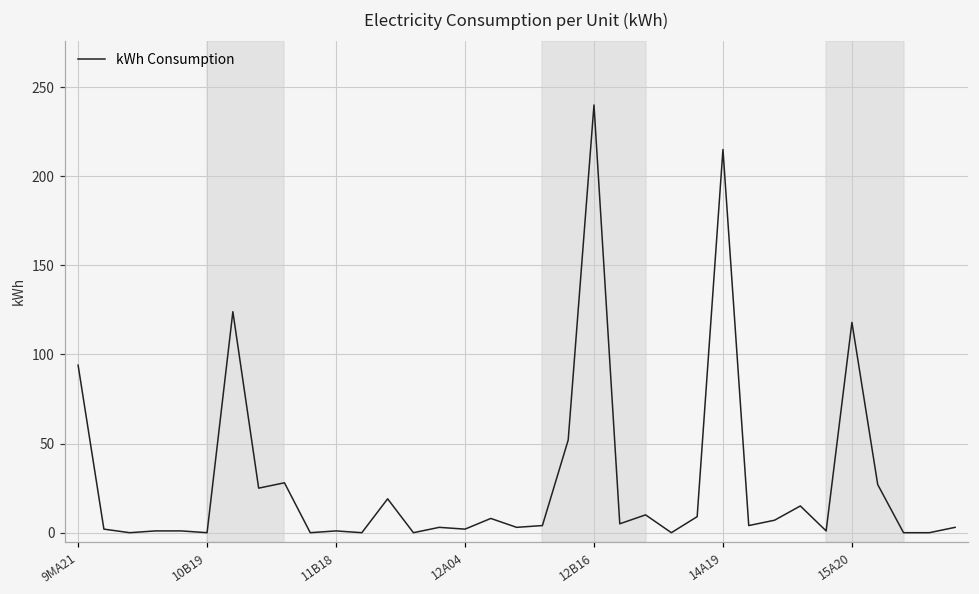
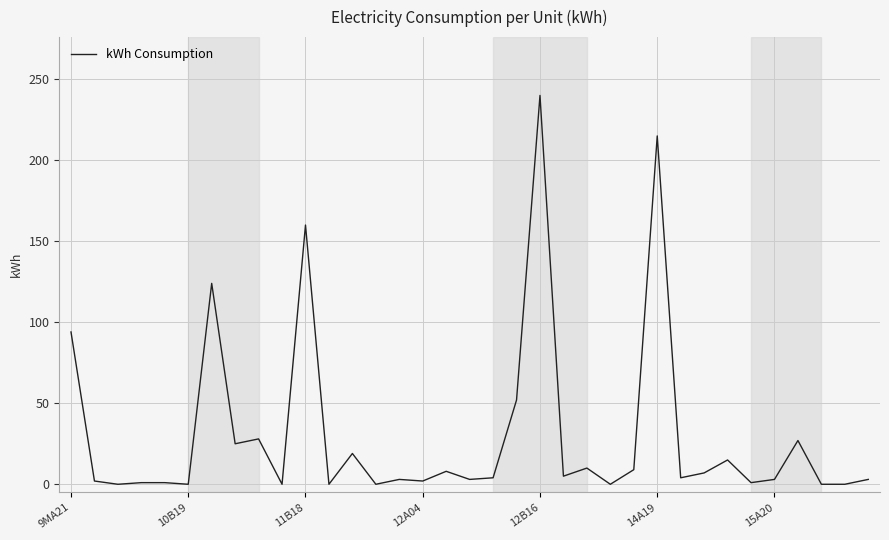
11B18: 1 -> 160
15A20: 118 -> 3
